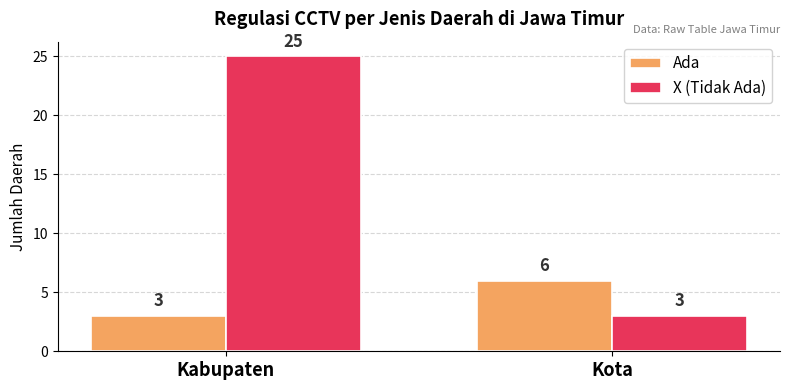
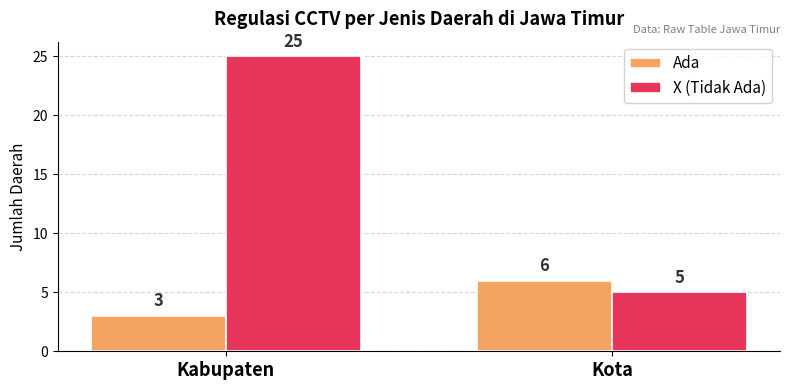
X (Tidak Ada), Kota: 3 -> 5
